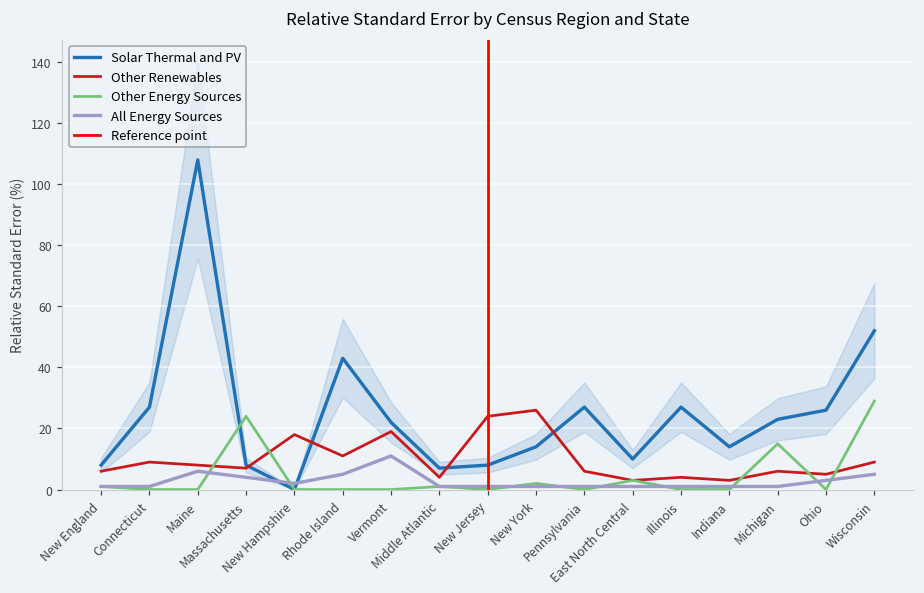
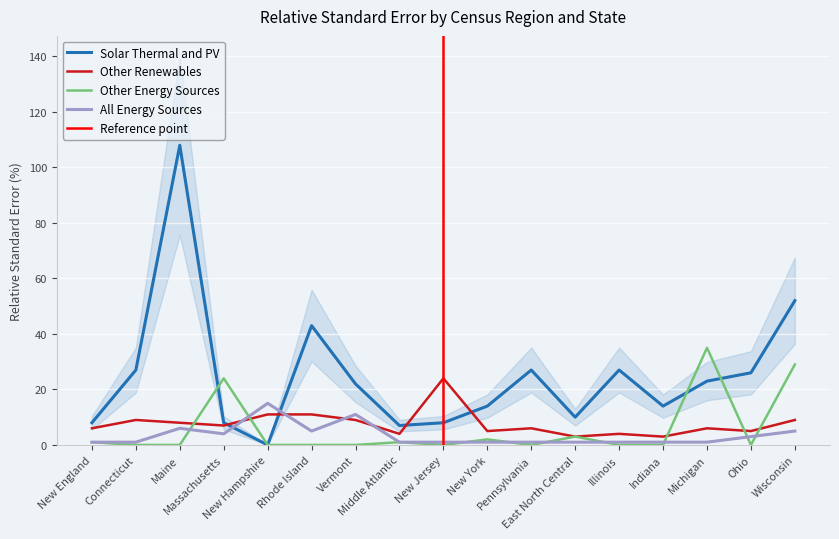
Other Renewables, New Hampshire: 18 -> 11
All Energy Sources, New Hampshire: 2 -> 15
Other Renewables, Vermont: 19 -> 9
Other Renewables, New York: 26 -> 5
Other Energy Sources, Michigan: 15 -> 35
